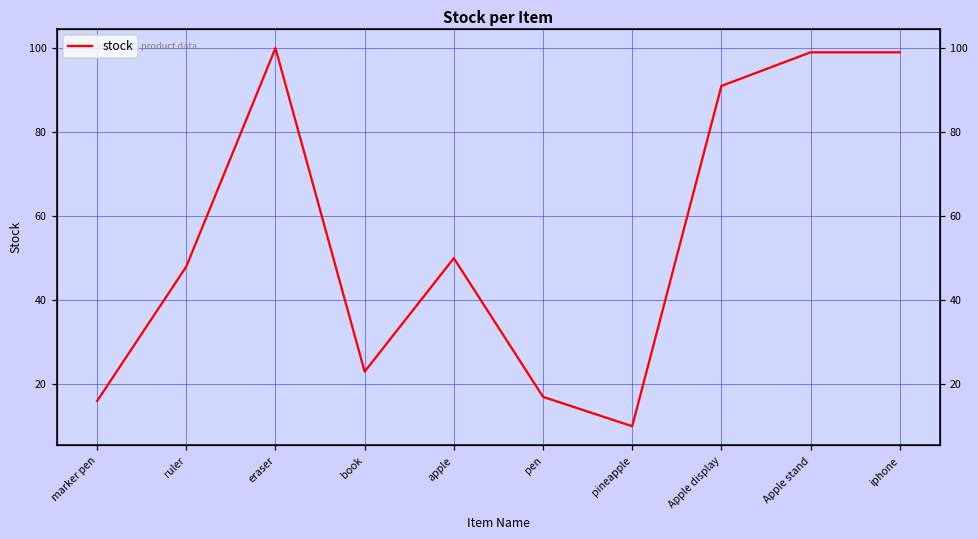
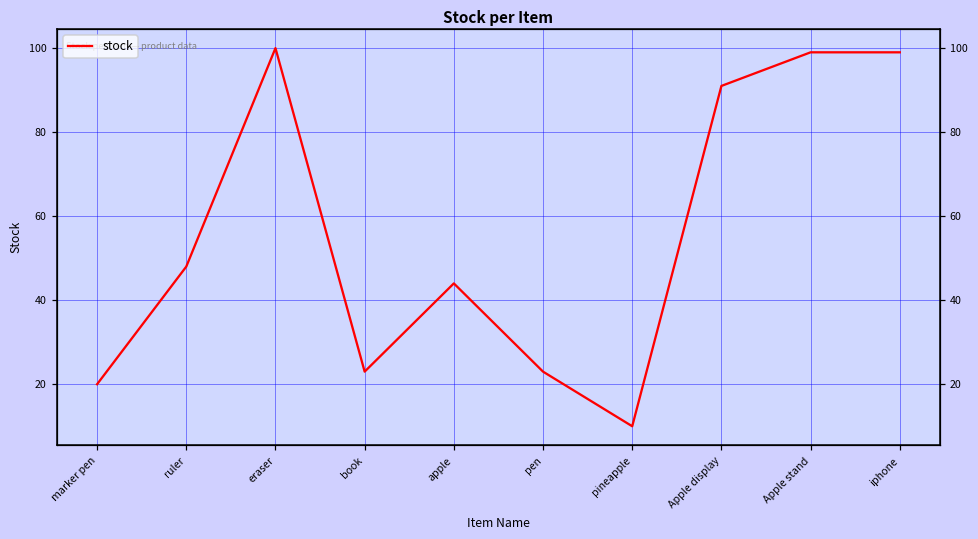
marker pen: 16 -> 20
apple: 50 -> 44
pen: 17 -> 23
